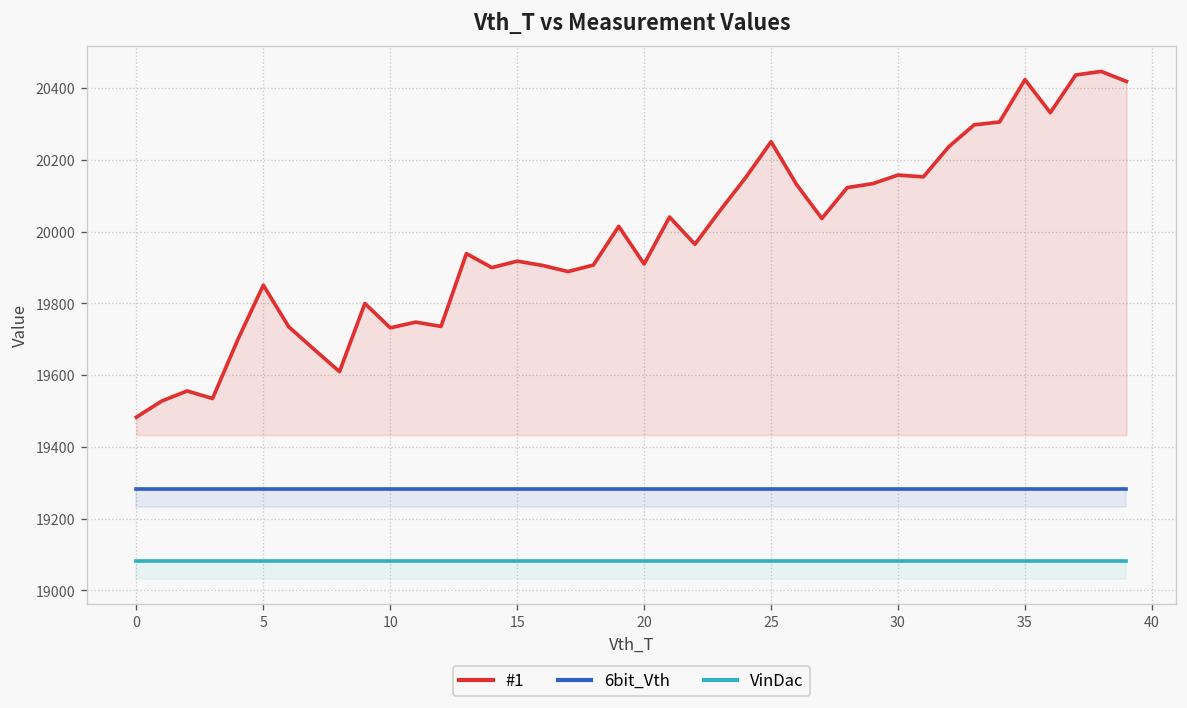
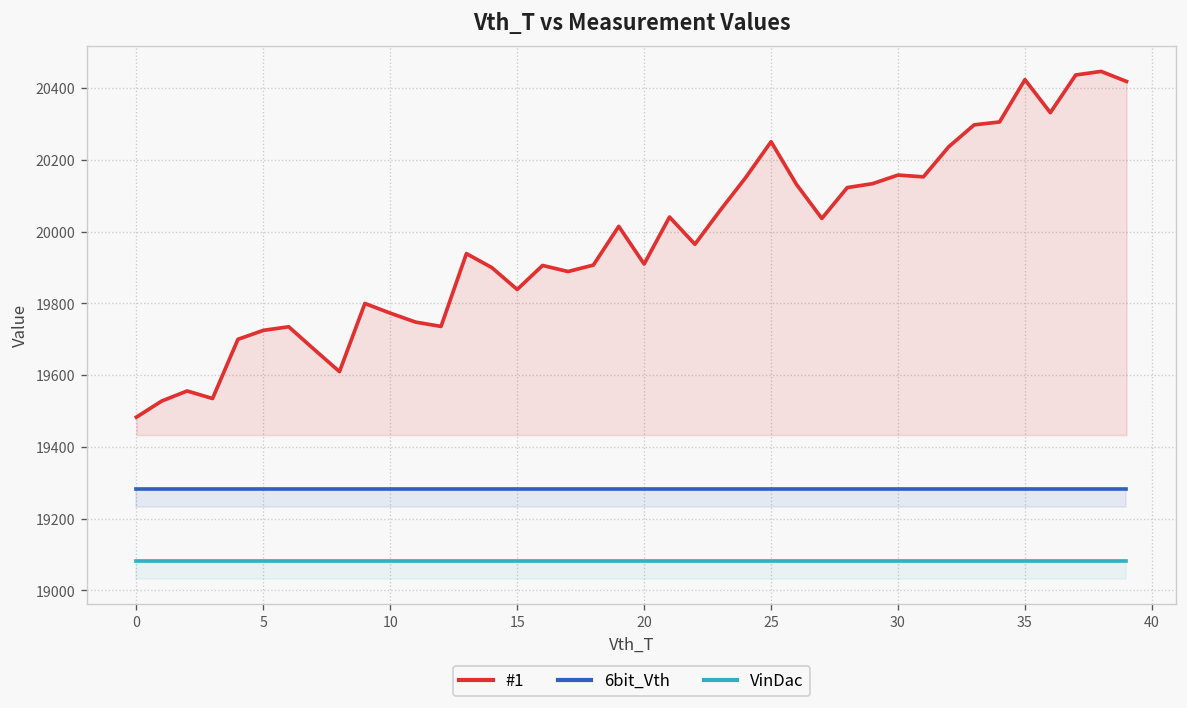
#1, 5: 19850 -> 19730
#1, 10: 19730 -> 19770
#1, 15: 19920 -> 19840
